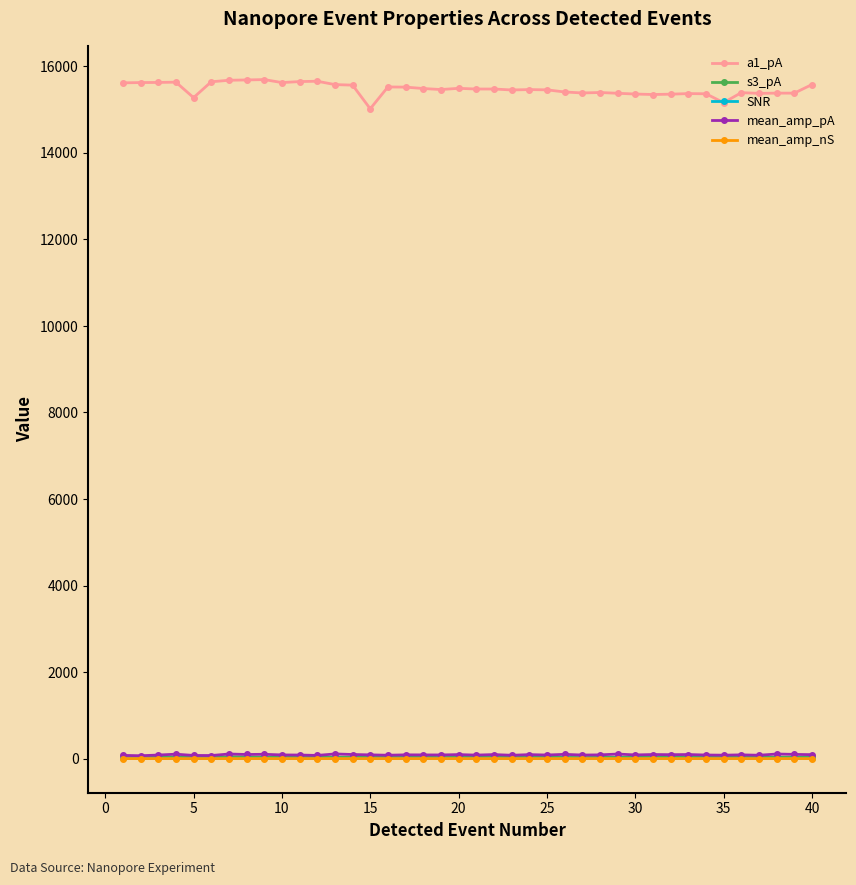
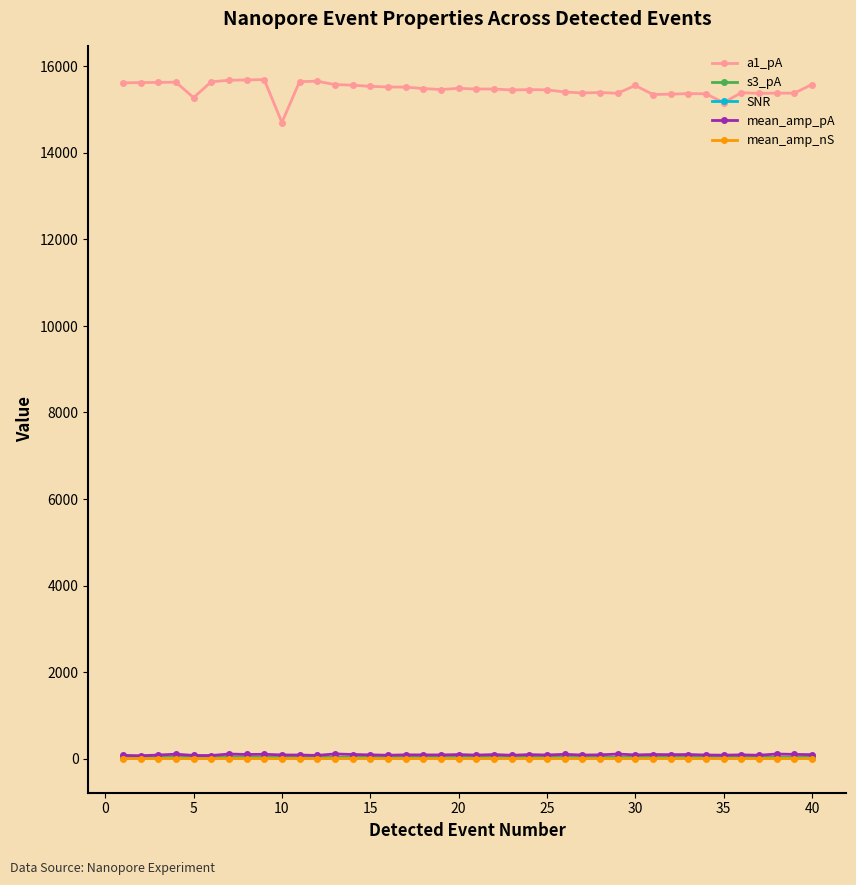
a1_pA, 10: 15600 -> 14700
a1_pA, 15: 15000 -> 15500
a1_pA, 30: 15400 -> 15600
